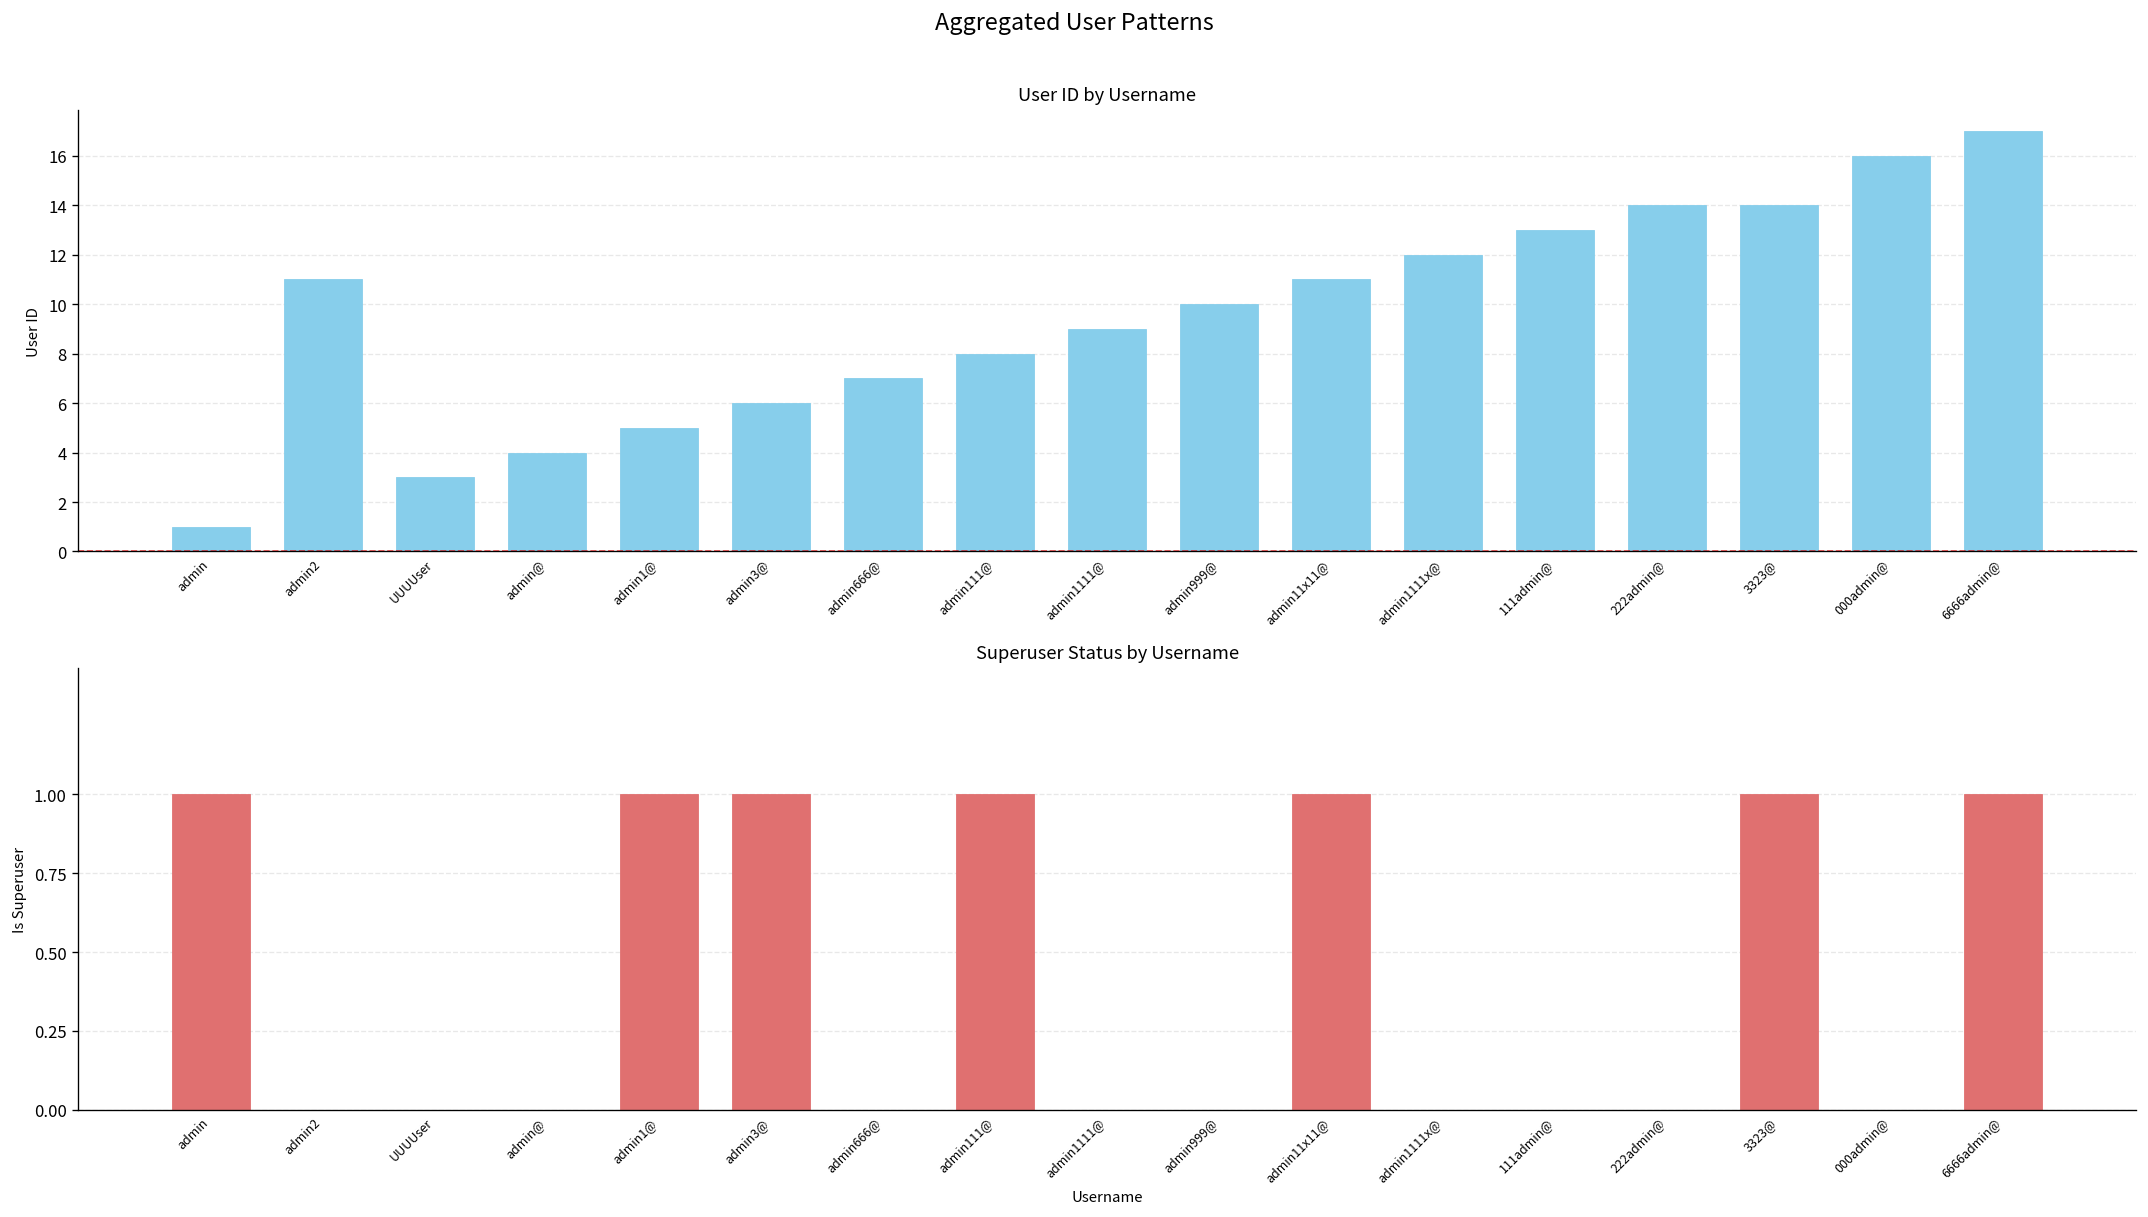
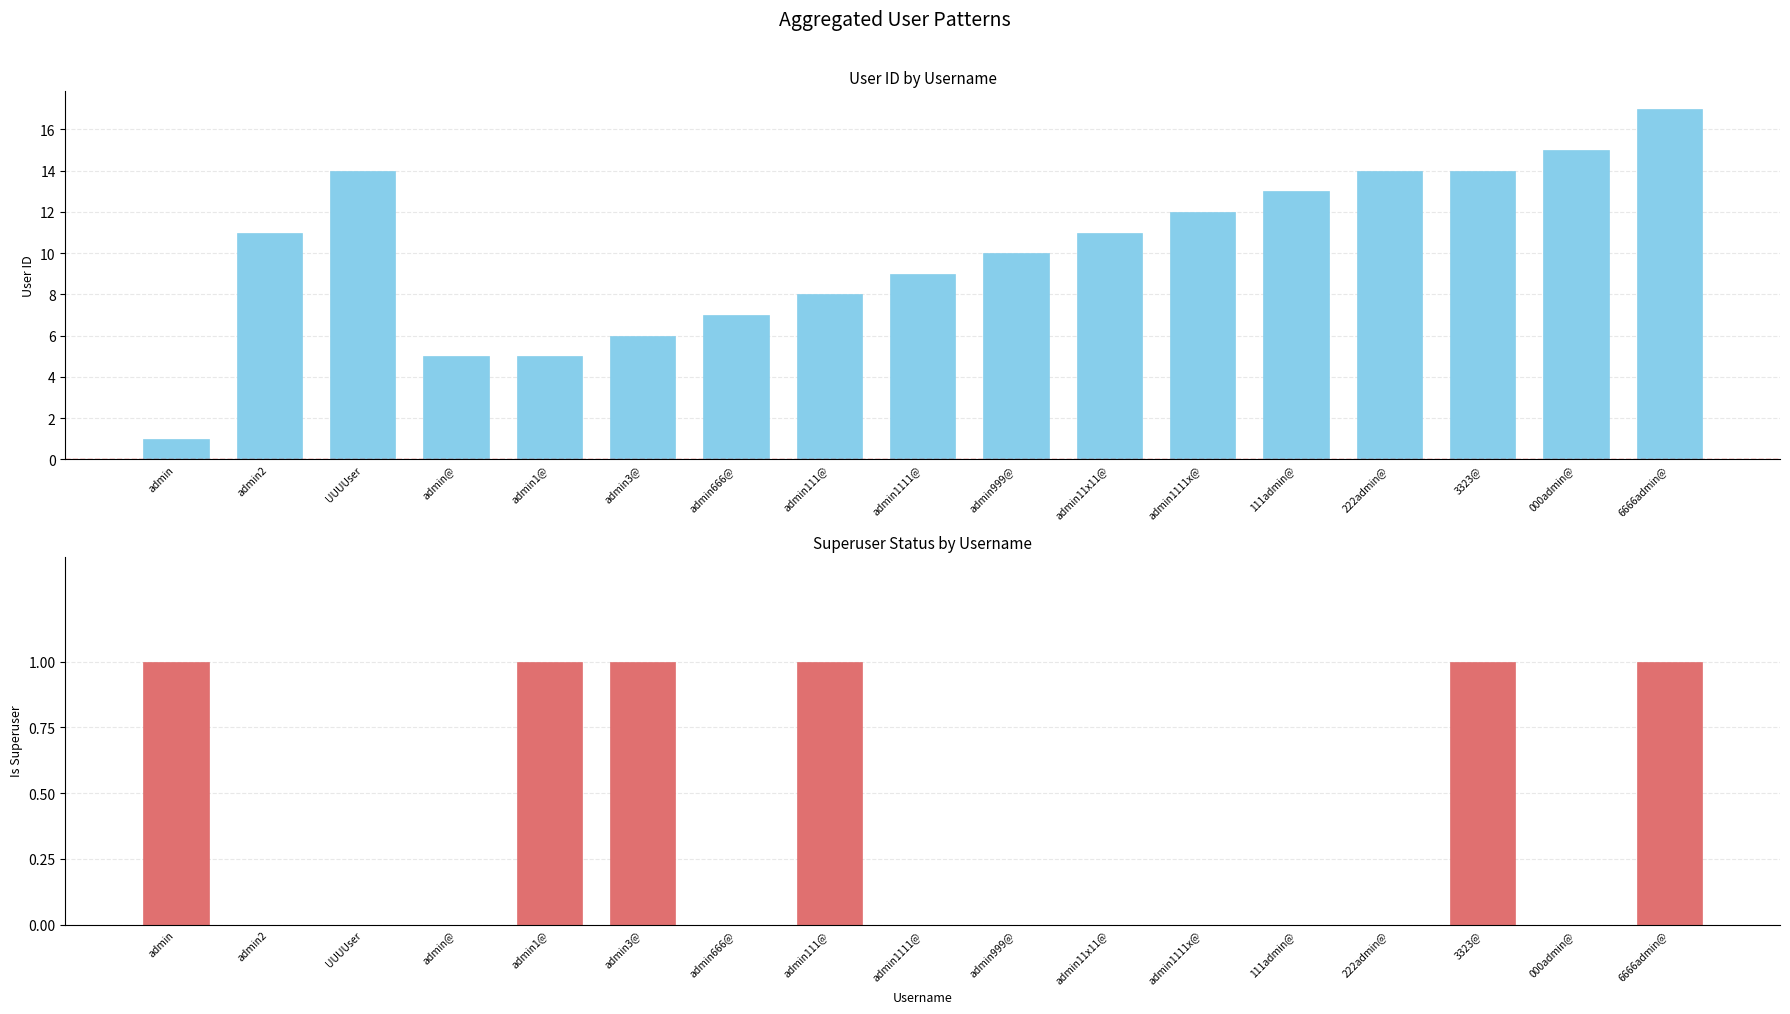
User ID by Username, UUUUser: 3 -> 14
User ID by Username, admin@: 4 -> 5
User ID by Username, 000admin@: 16 -> 15
Superuser Status by Username, admin11x11@: 1 -> 0
